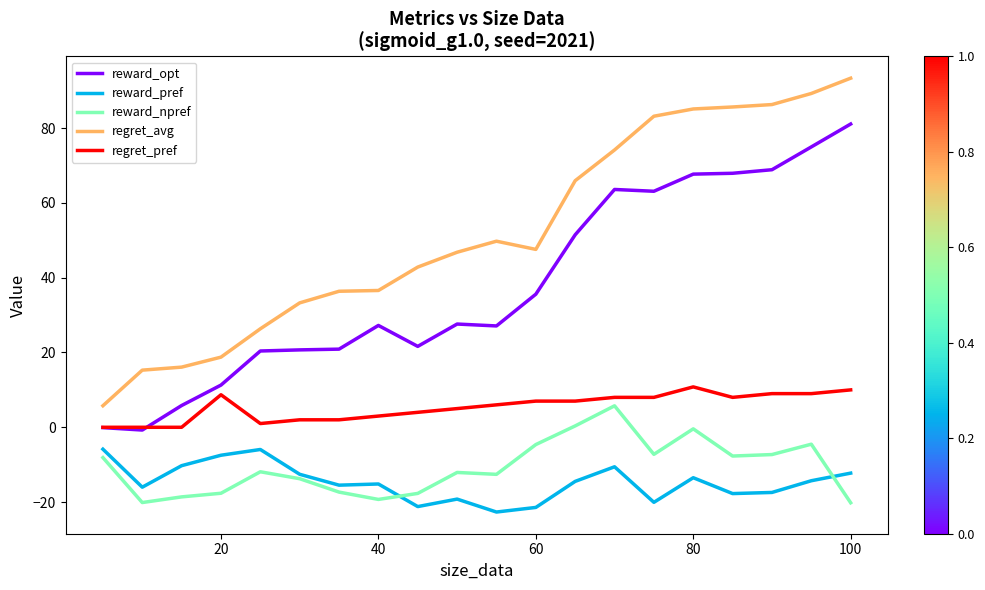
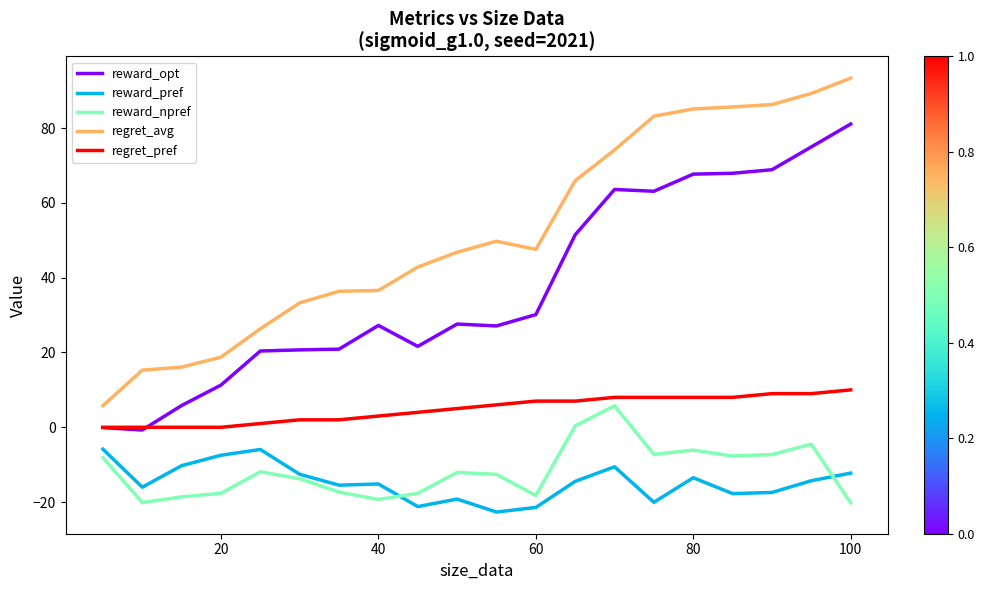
regret_pref, 20: 9 -> 0
reward_opt, 60: 36 -> 30
reward_npref, 60: -5 -> -18
reward_npref, 80: 0 -> -6
regret_pref, 80: 11 -> 8
